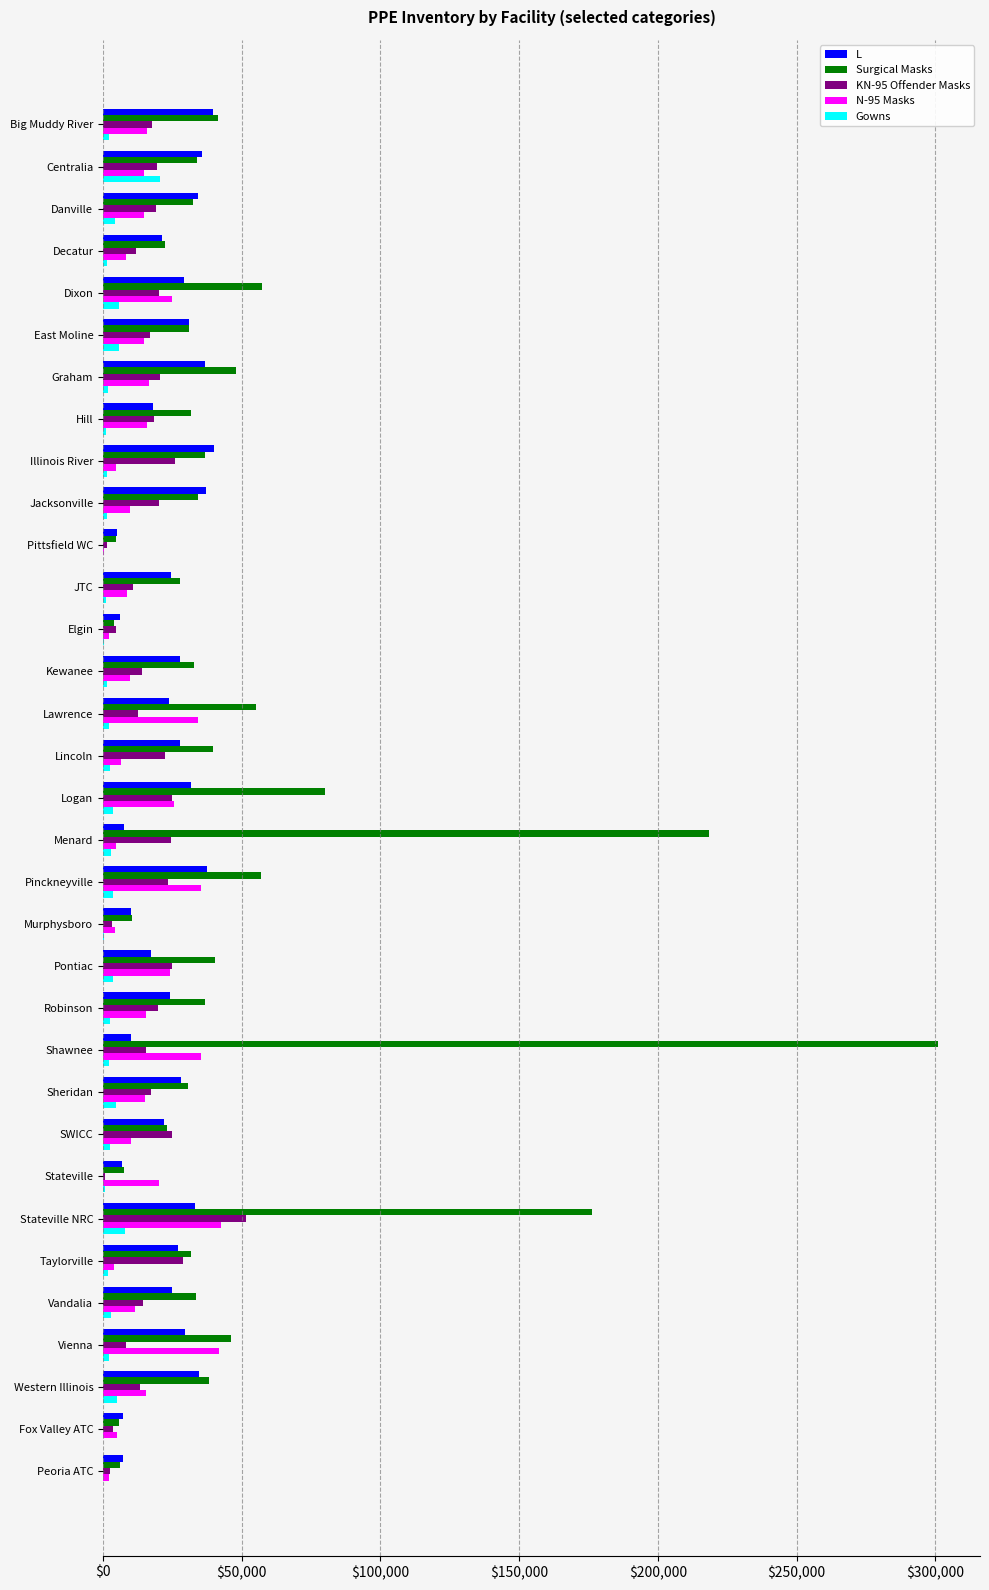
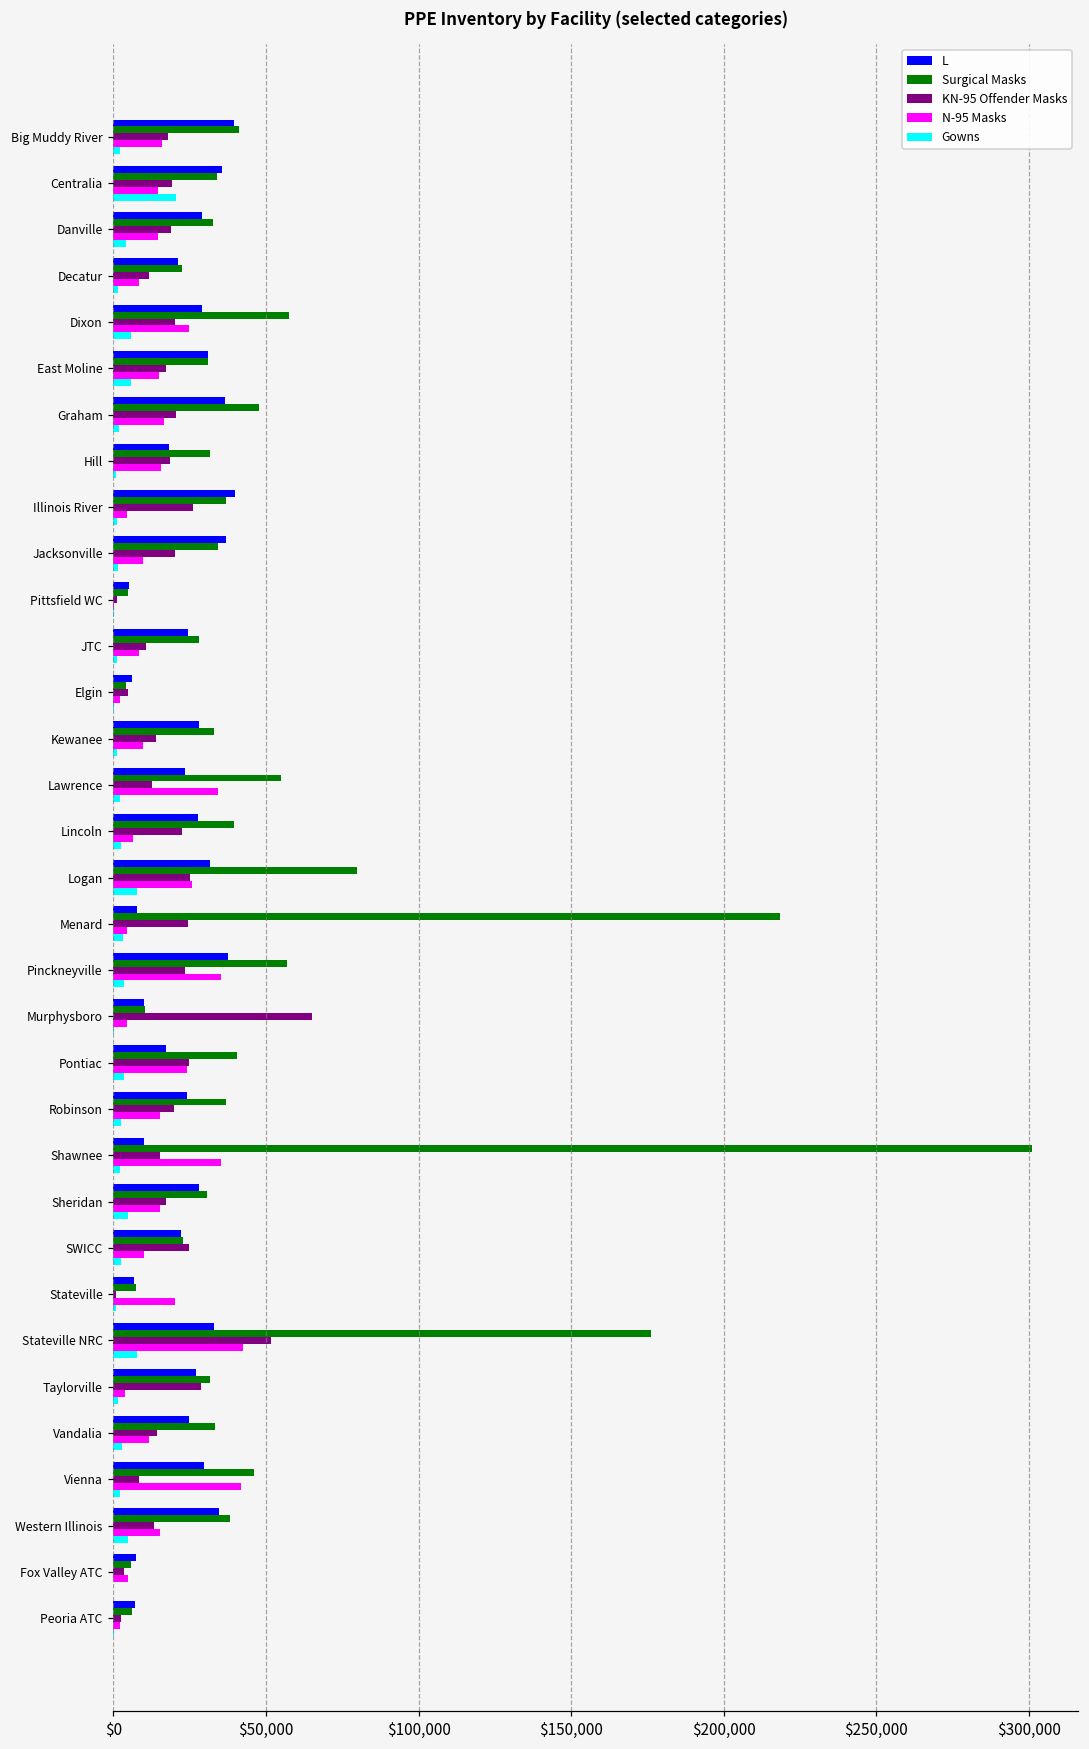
L, Danville: $34,000 -> $29,000
Gowns, Logan: $4,000 -> $8,000
KN-95 Offender Masks, Murphysboro: $3,000 -> $65,000
